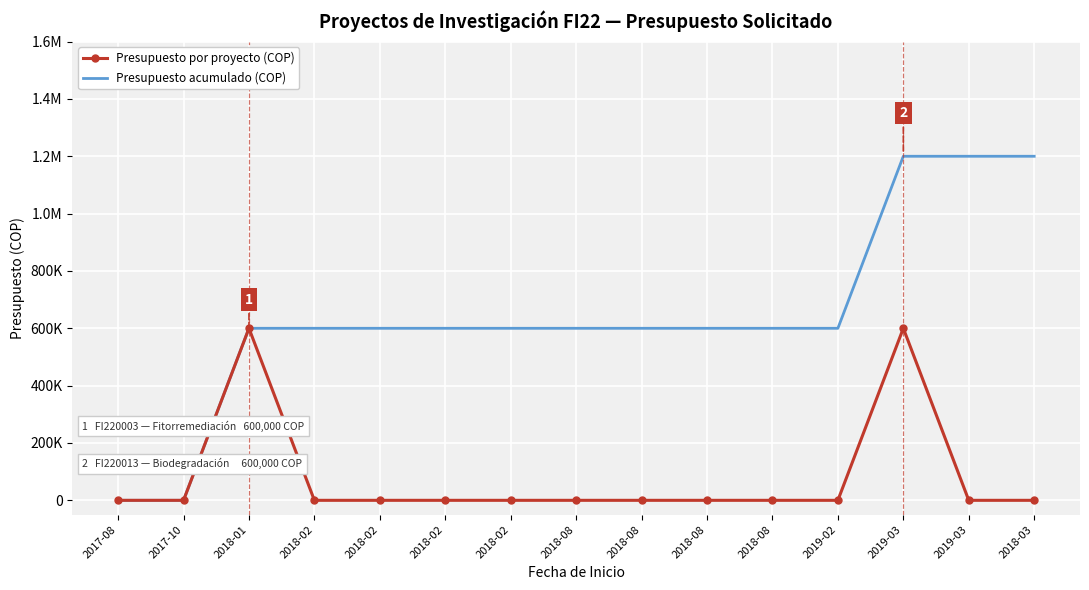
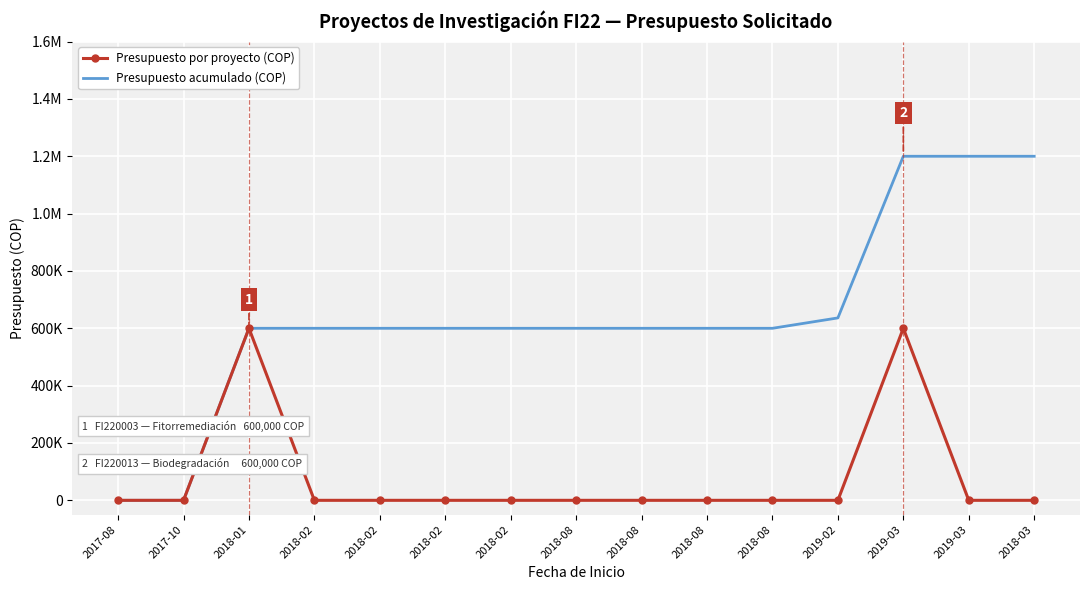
Presupuesto acumulado (COP), 2019-02: 600000 -> 640000
